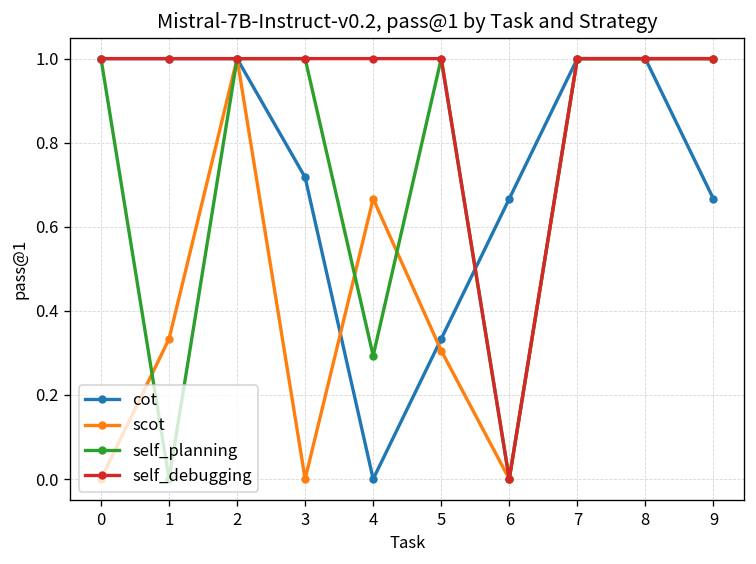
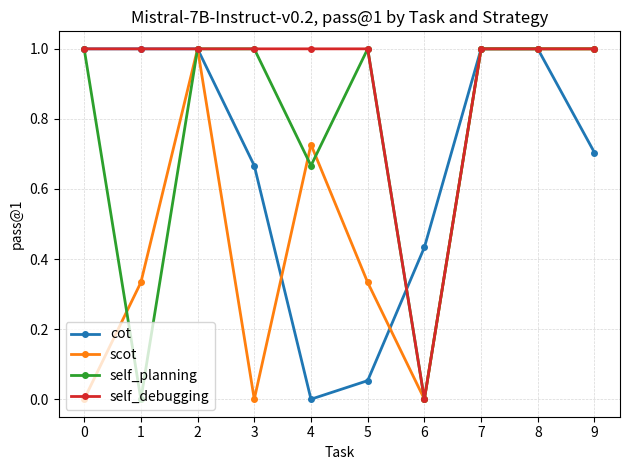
cot, 3: 0.72 -> 0.67
scot, 4: 0.67 -> 0.73
self_planning, 4: 0.29 -> 0.67
cot, 5: 0.33 -> 0.05
scot, 5: 0.31 -> 0.33
cot, 6: 0.67 -> 0.43
cot, 9: 0.67 -> 0.70
